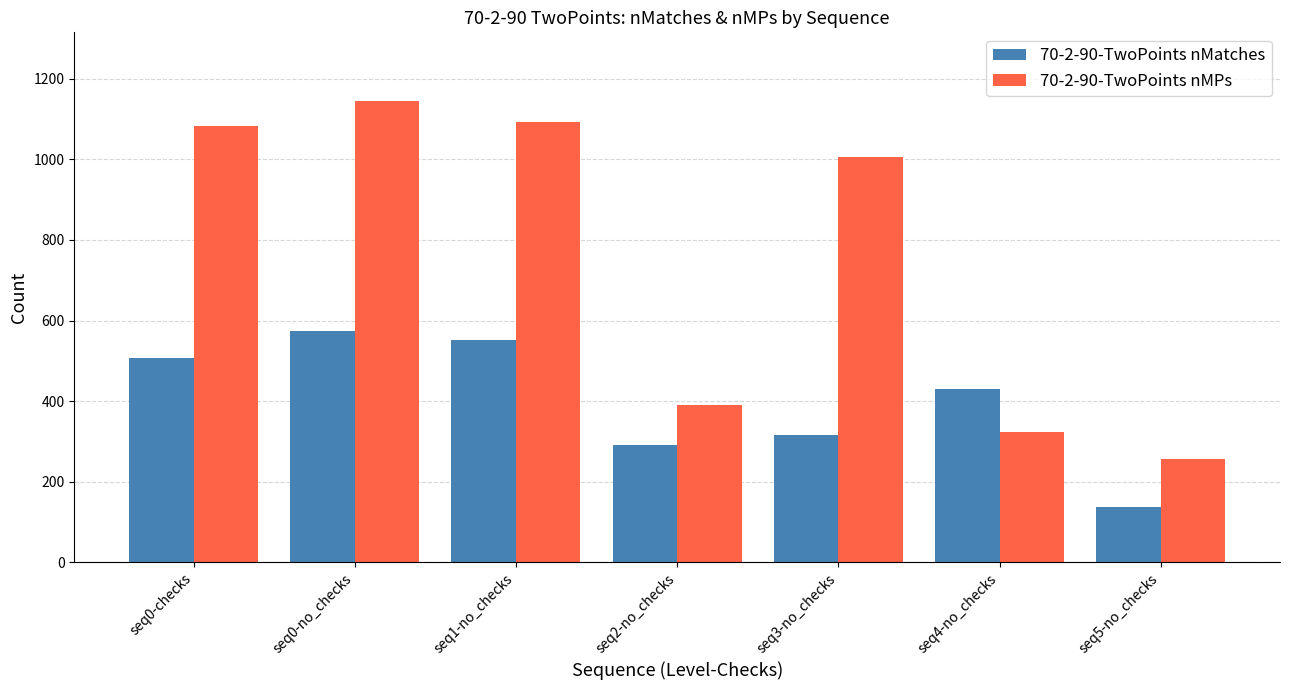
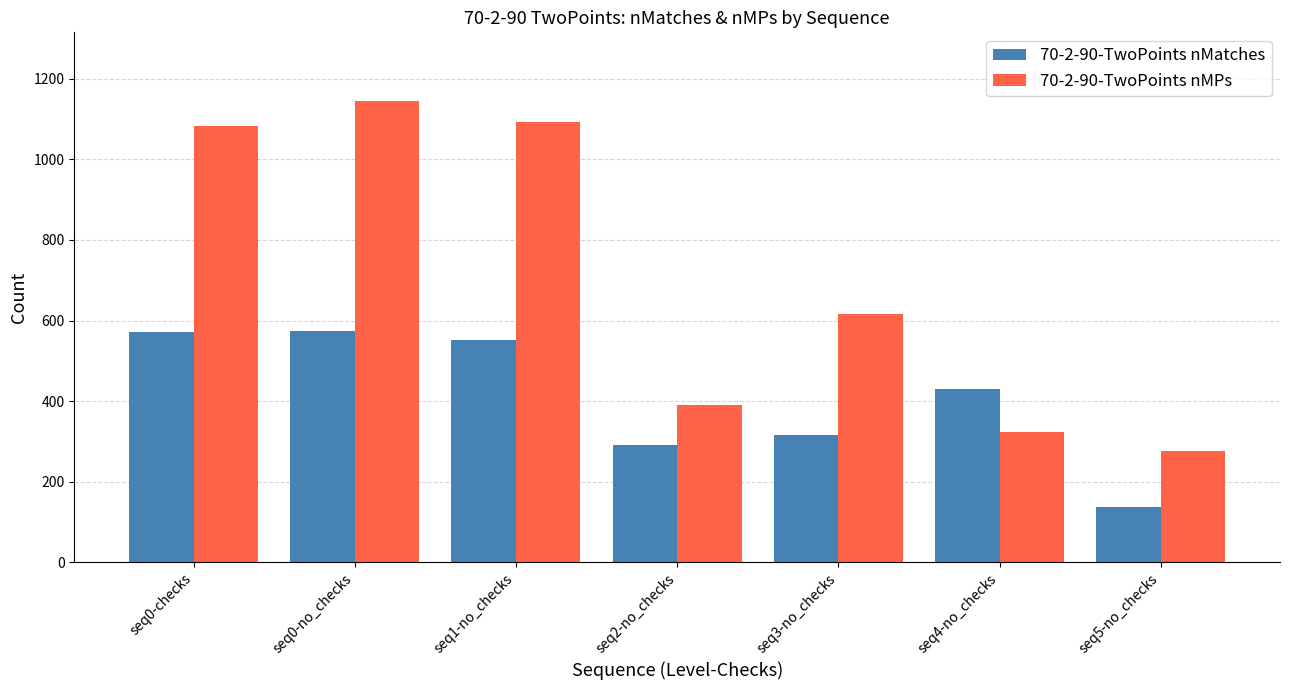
70-2-90-TwoPoints nMatches, seq0-checks: 510 -> 570
70-2-90-TwoPoints nMPs, seq3-no_checks: 1010 -> 620
70-2-90-TwoPoints nMPs, seq5-no_checks: 260 -> 280
